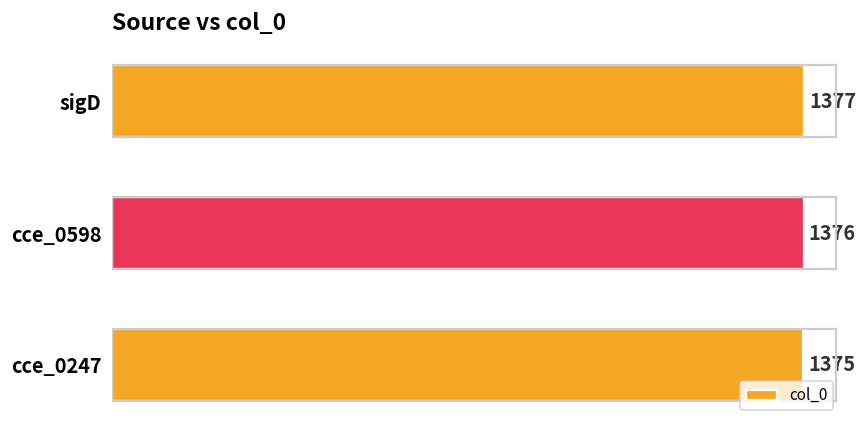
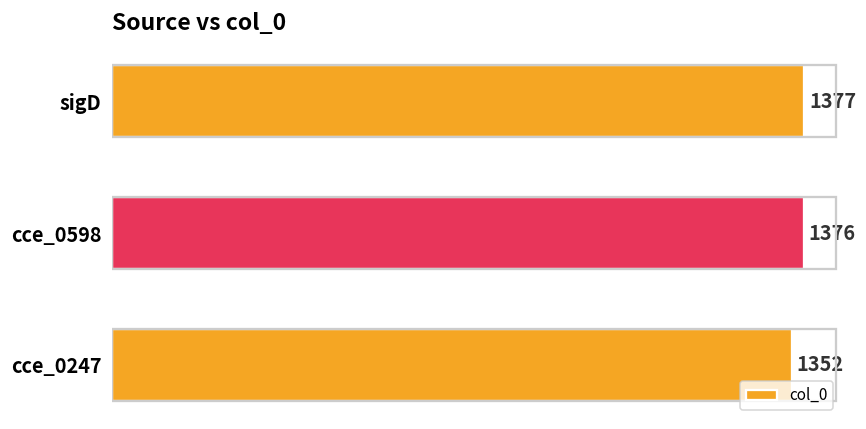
cce_0247: 1375 -> 1352
